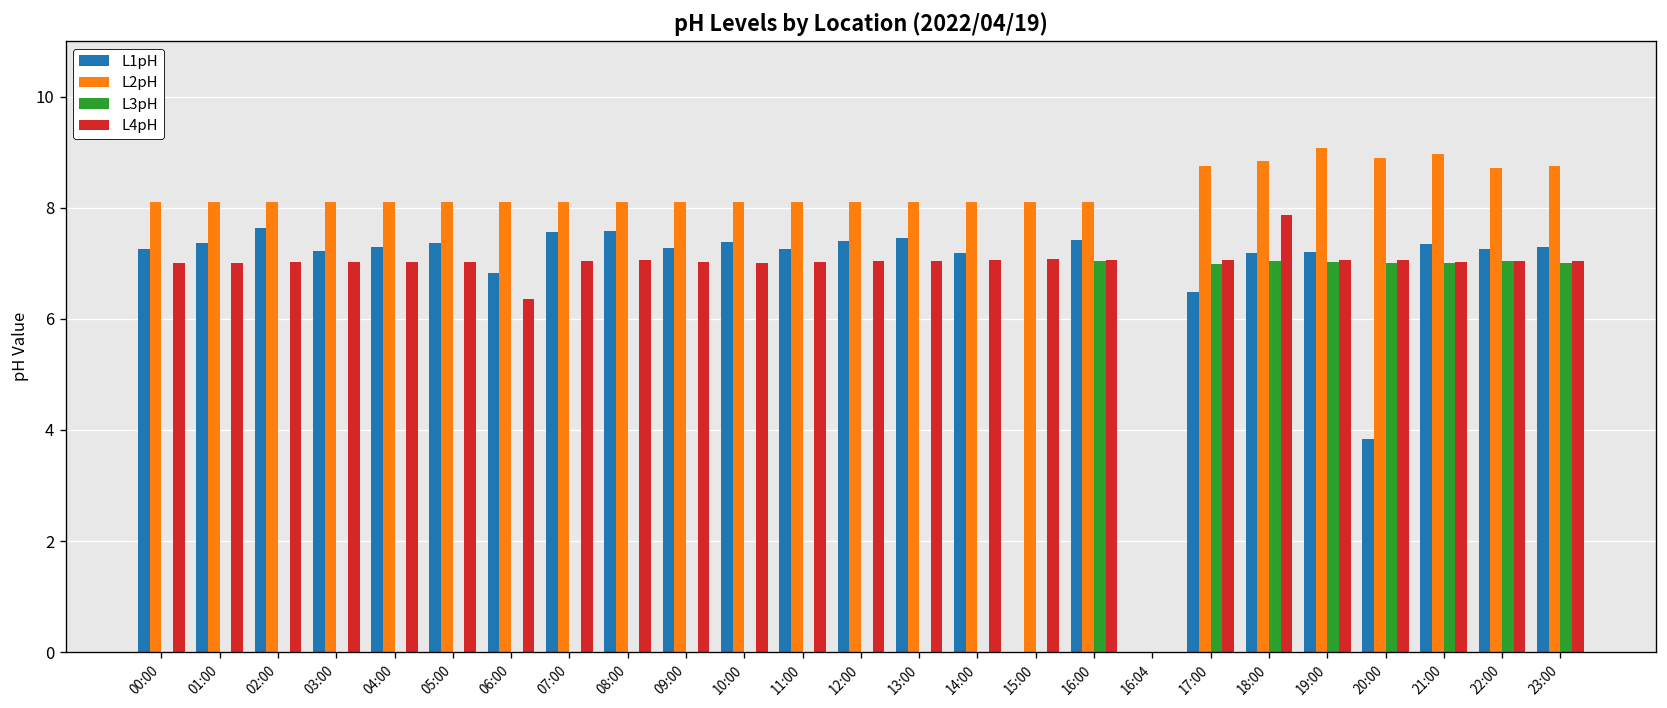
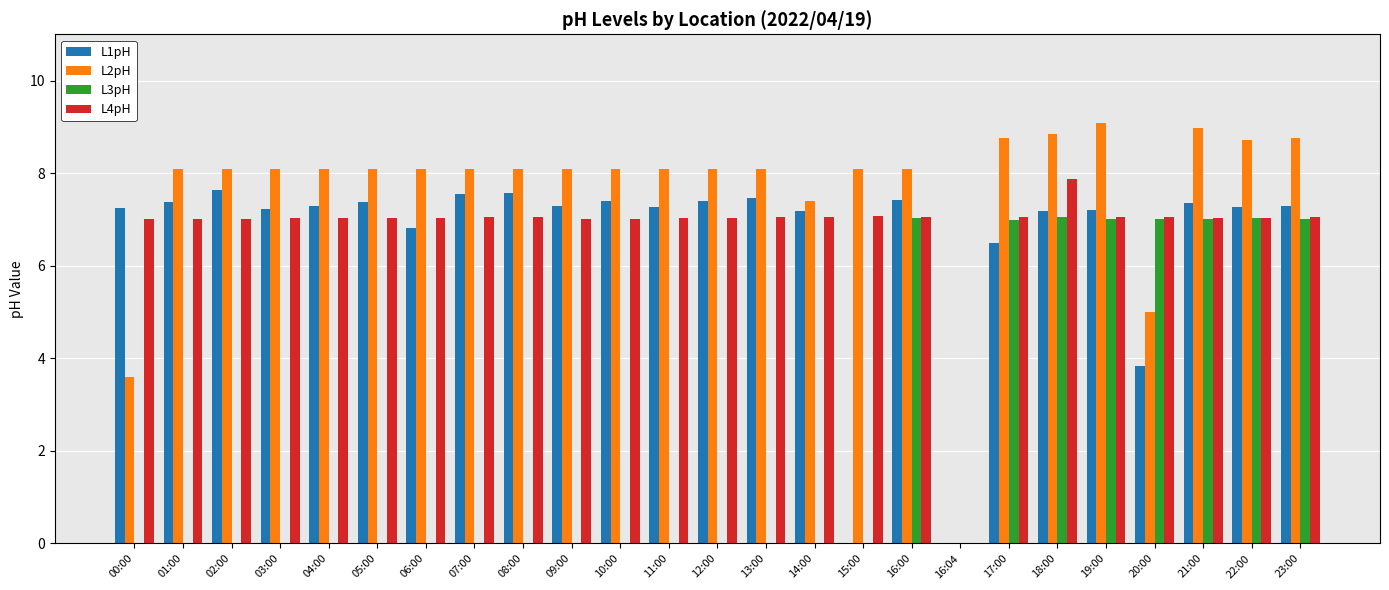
L2pH, 00:00: 8.1 -> 3.6
L4pH, 06:00: 6.4 -> 7.0
L2pH, 14:00: 8.1 -> 7.4
L2pH, 20:00: 8.9 -> 5.0
